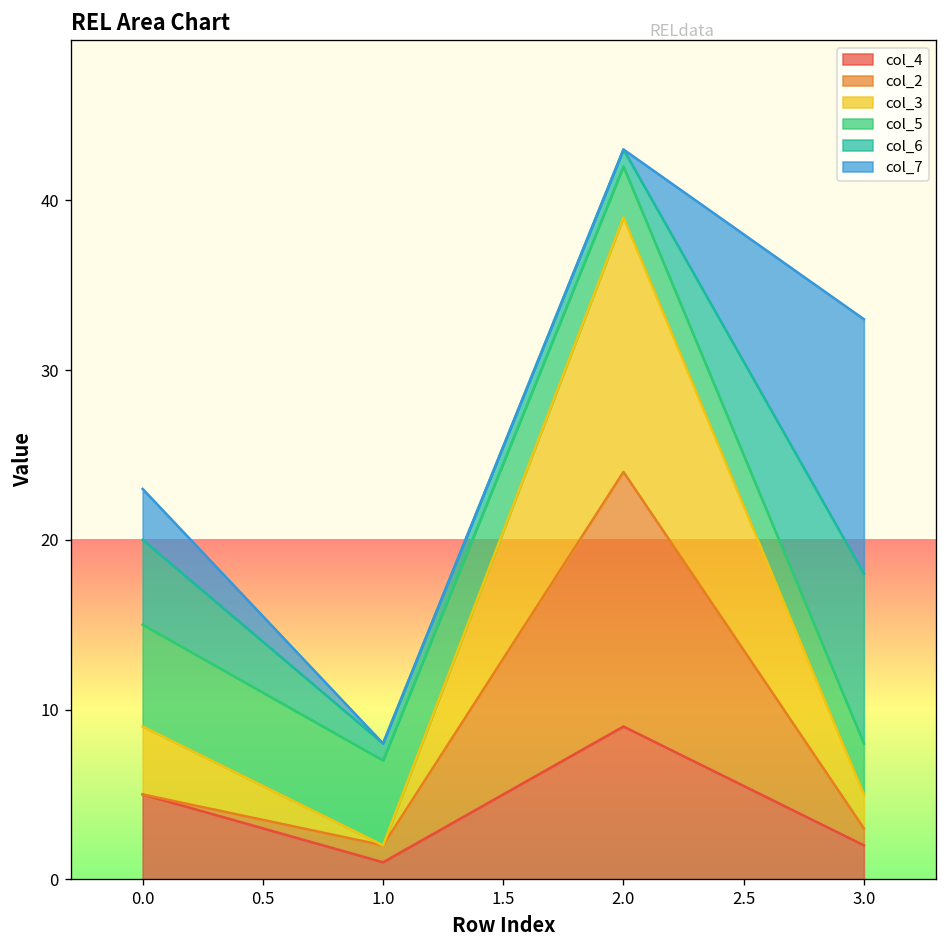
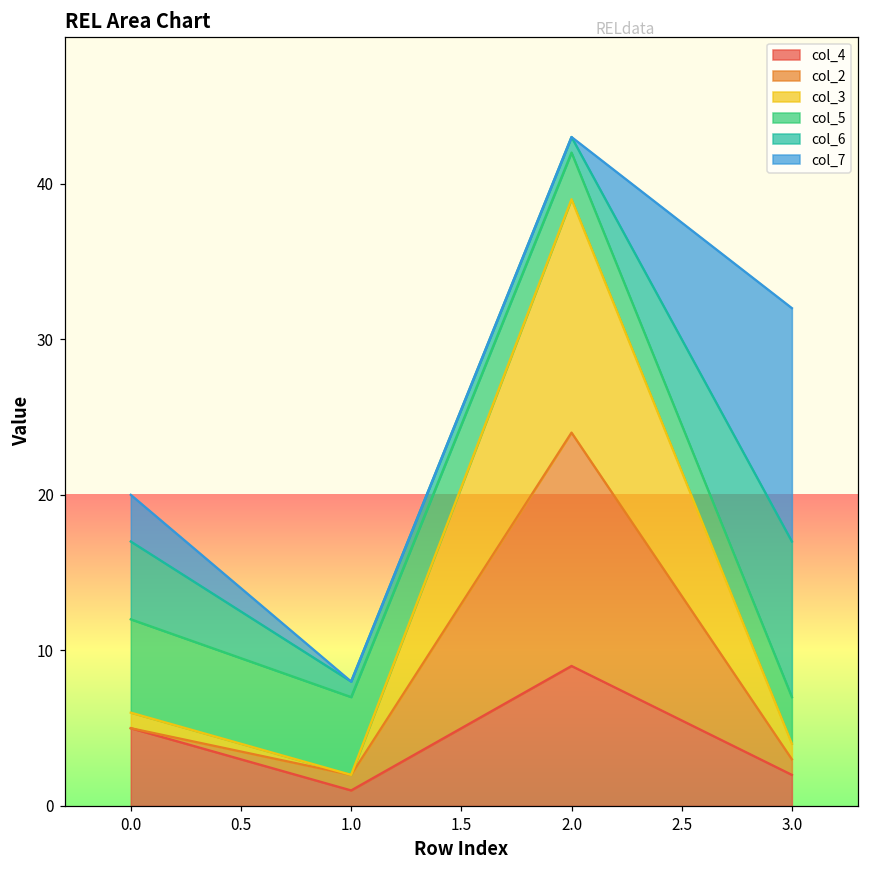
col_3, 0.0: 4 -> 1
col_3, 3.0: 2 -> 1
